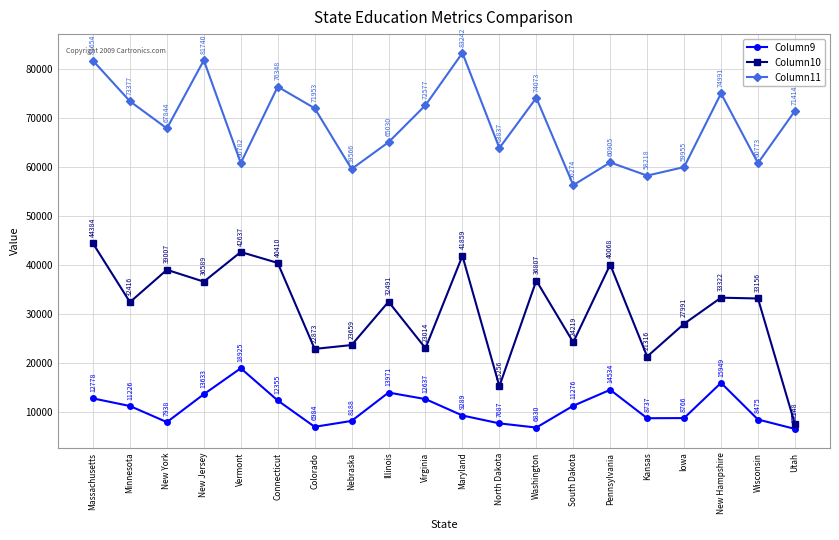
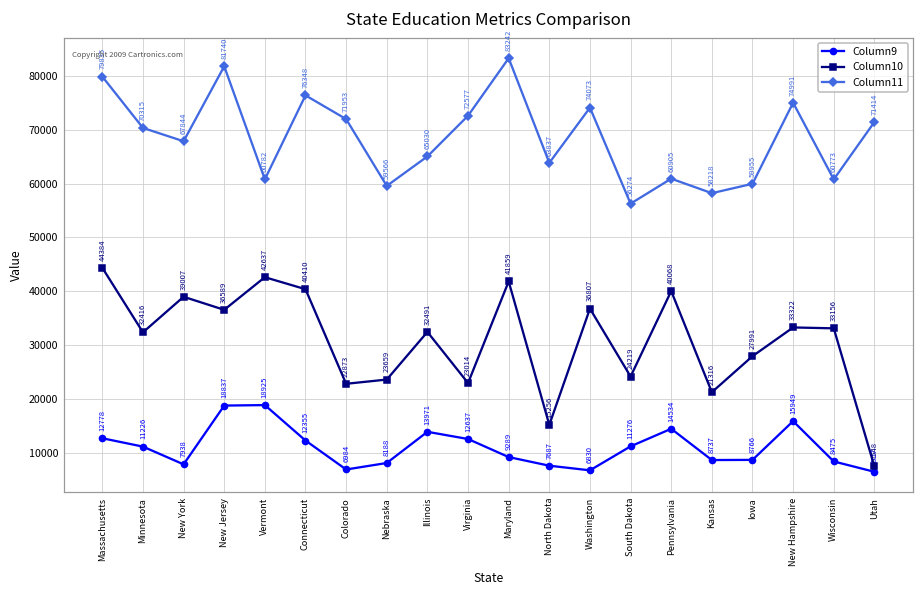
Column11, Massachusetts: 81654 -> 79835
Column11, Minnesota: 73377 -> 70315
Column9, New Jersey: 13633 -> 18837
